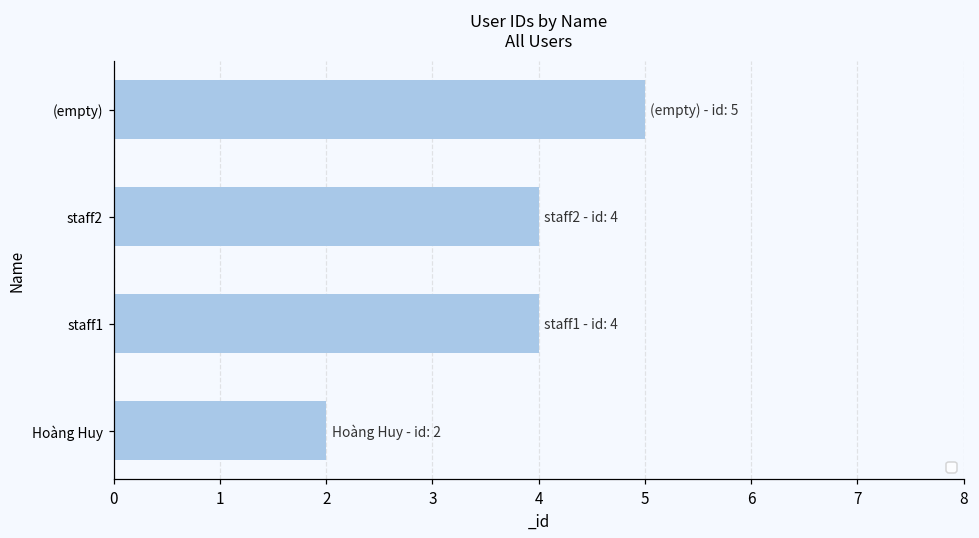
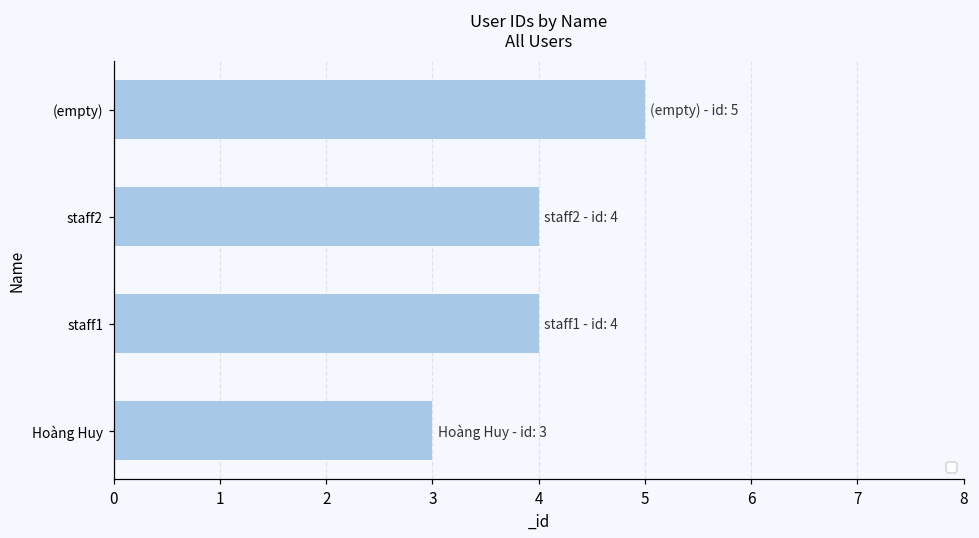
Hoàng Huy: 2 -> 3
